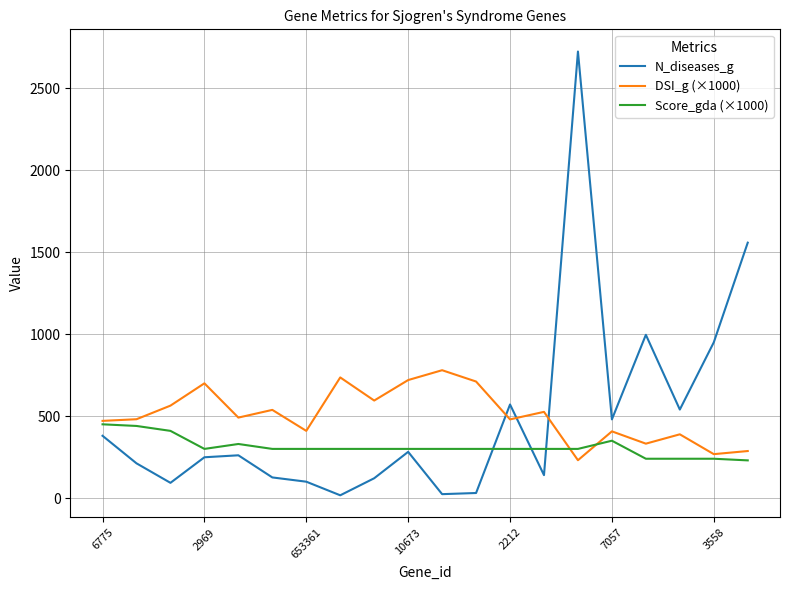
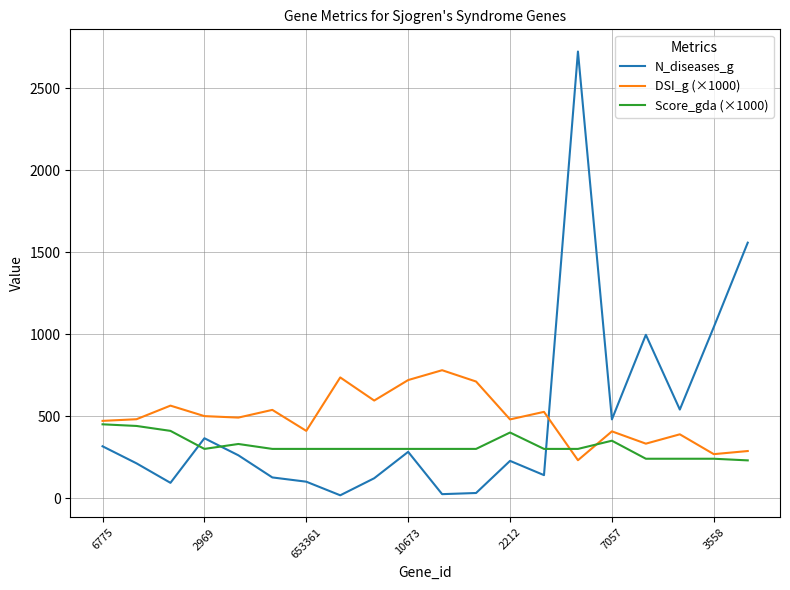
N_diseases_g, 6775: 380 -> 320
N_diseases_g, 2969: 250 -> 370
DSI_g (×1000), 2969: 700 -> 500
N_diseases_g, 2212: 570 -> 230
Score_gda (×1000), 2212: 300 -> 400
N_diseases_g, 3558: 950 -> 1040
